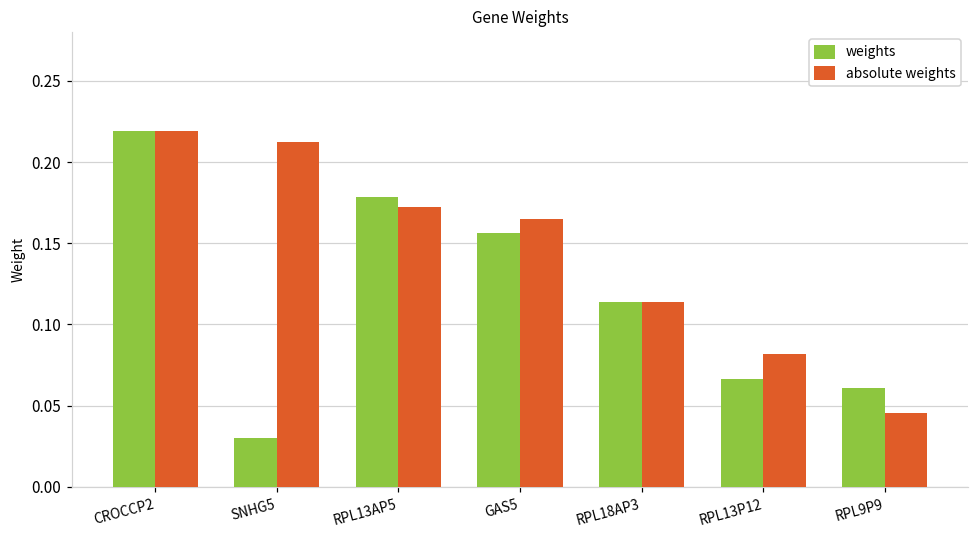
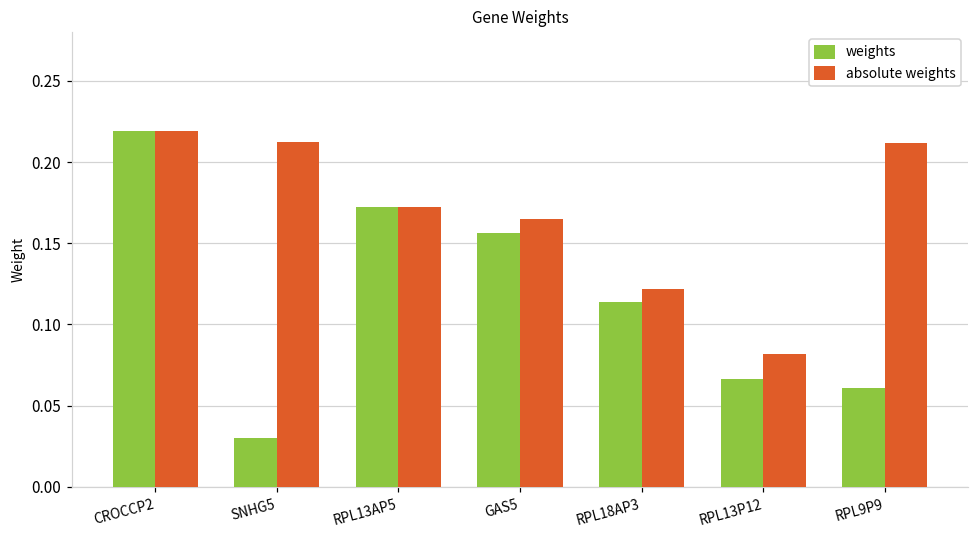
weights, RPL13AP5: 0.179 -> 0.172
absolute weights, RPL18AP3: 0.114 -> 0.122
absolute weights, RPL9P9: 0.045 -> 0.212
